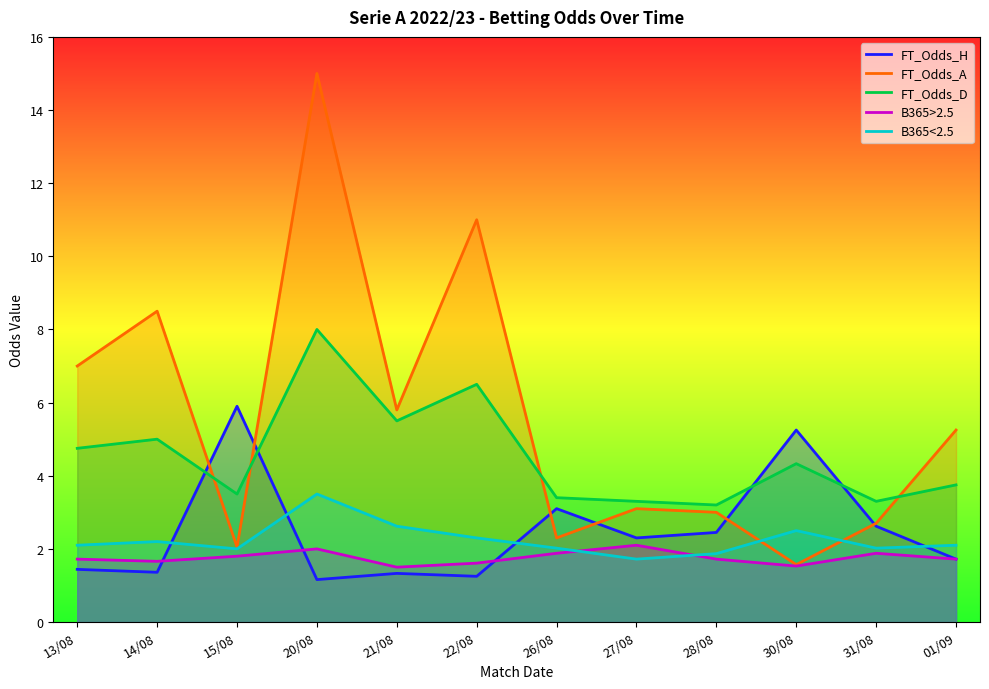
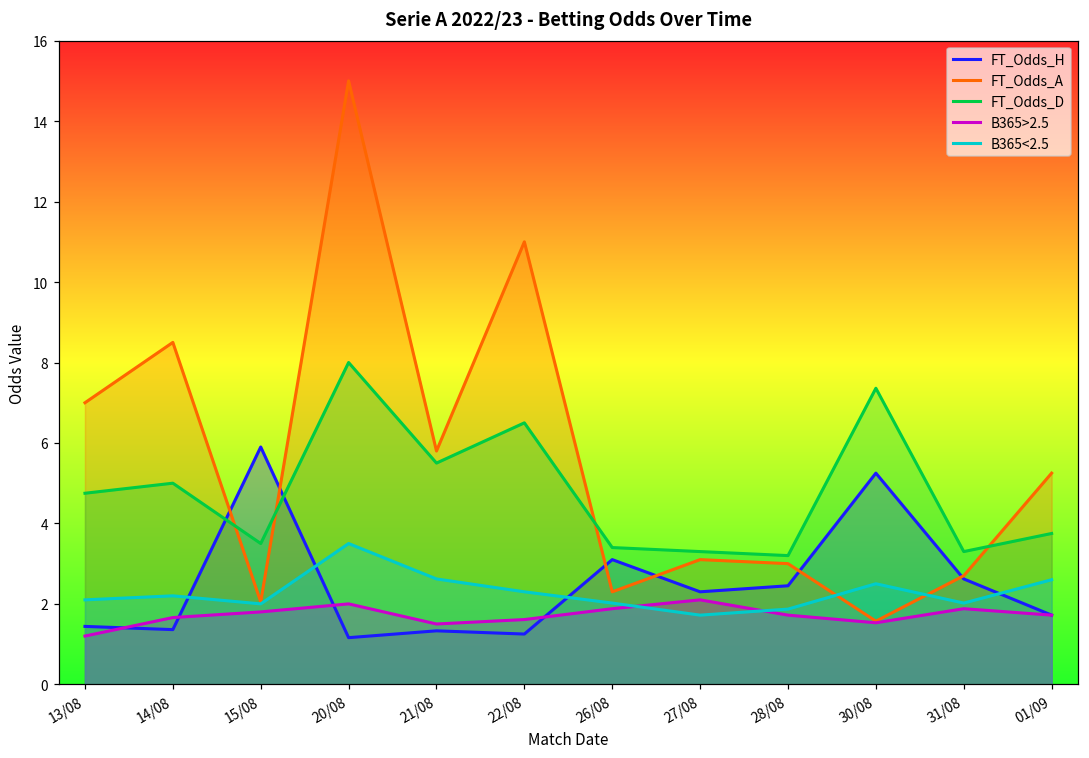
B365>2.5, 13/08: 1.7 -> 1.2
FT_Odds_D, 30/08: 4.3 -> 7.4
B365<2.5, 01/09: 2.1 -> 2.6
